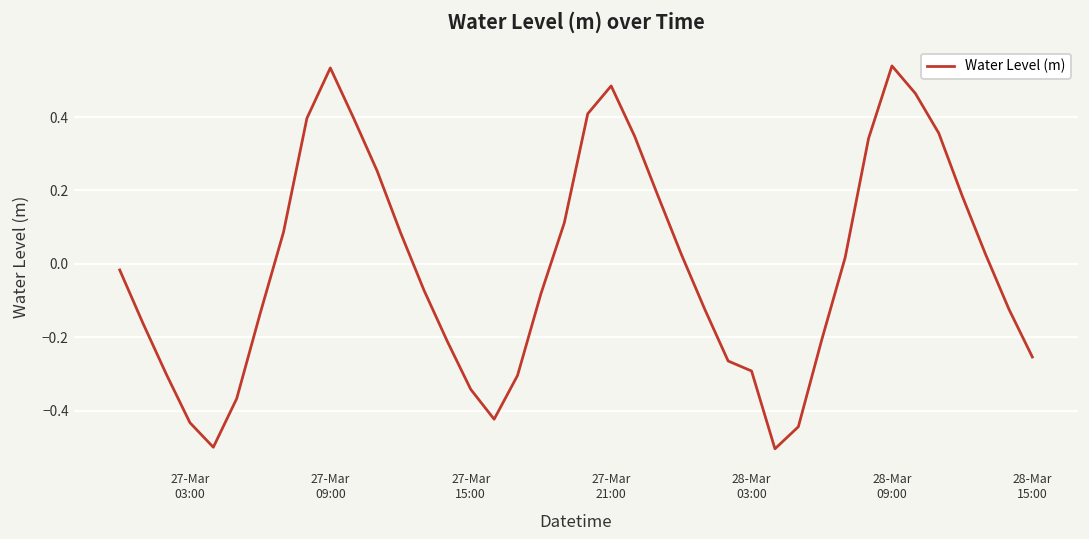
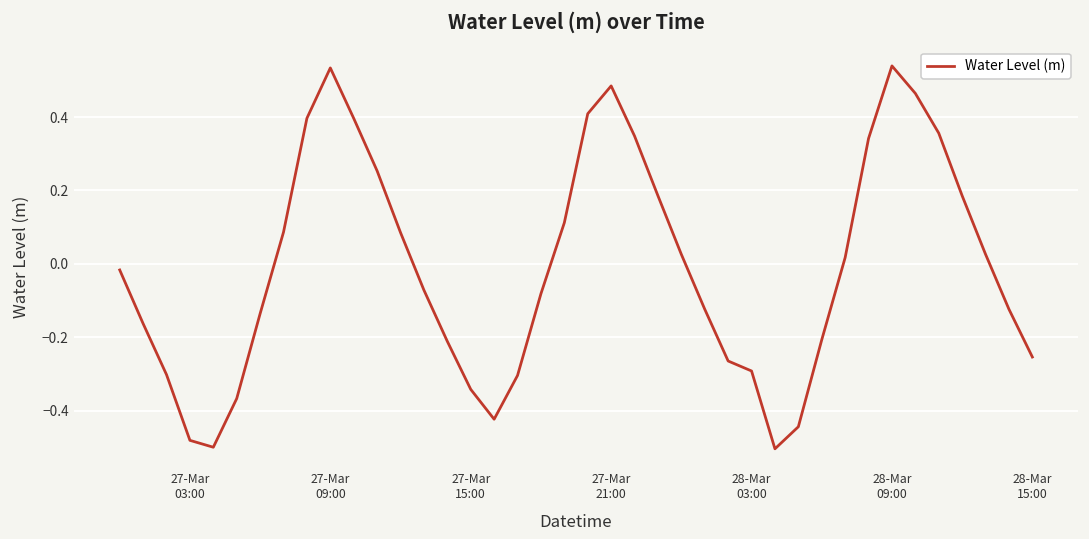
27-Mar 03:00: -0.43 -> -0.48
